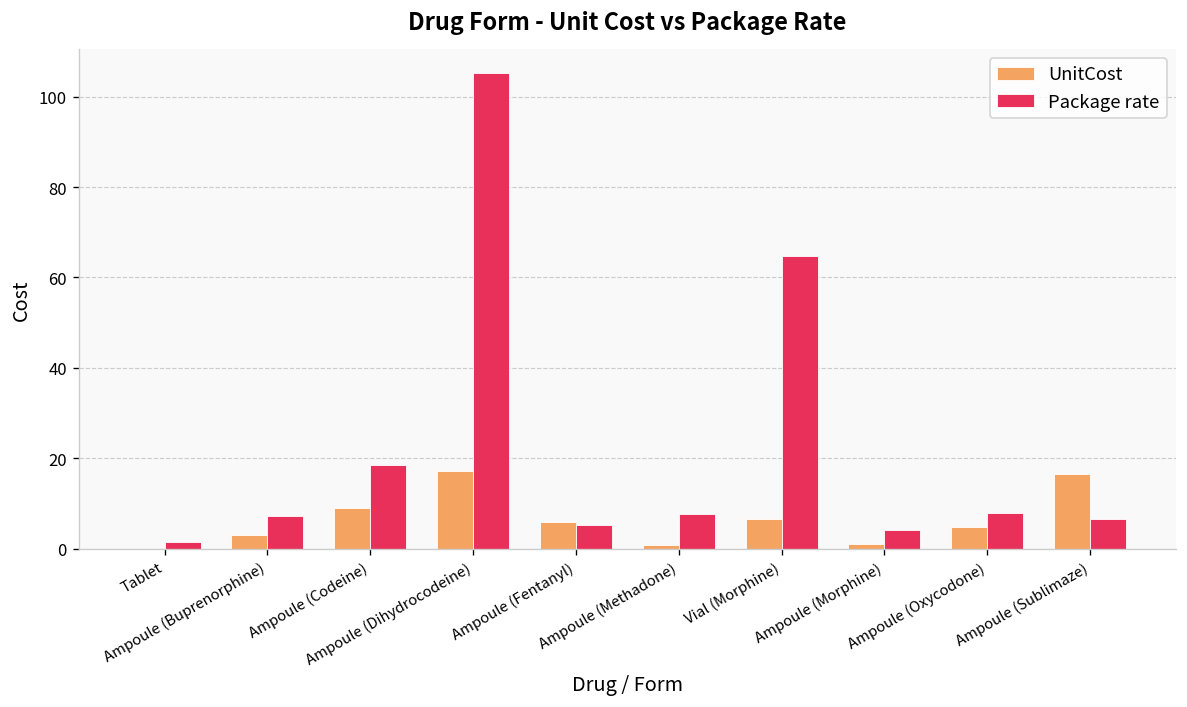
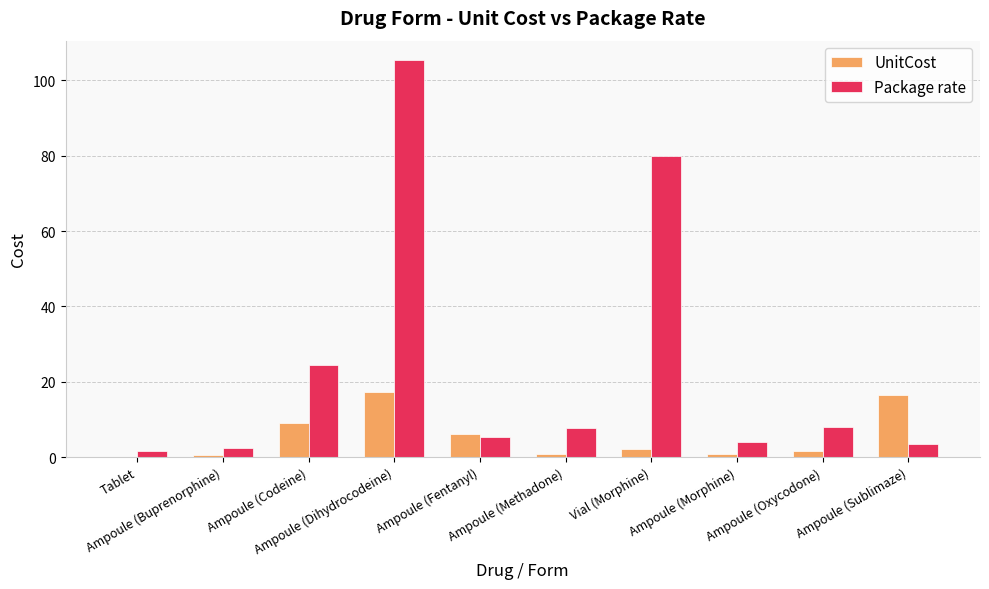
UnitCost, Ampoule (Buprenorphine): 3 -> 0
Package rate, Ampoule (Buprenorphine): 7 -> 2
Package rate, Ampoule (Codeine): 18 -> 24
UnitCost, Vial (Morphine): 6 -> 2
Package rate, Vial (Morphine): 65 -> 80
UnitCost, Ampoule (Oxycodone): 5 -> 2
Package rate, Ampoule (Sublimaze): 7 -> 3
